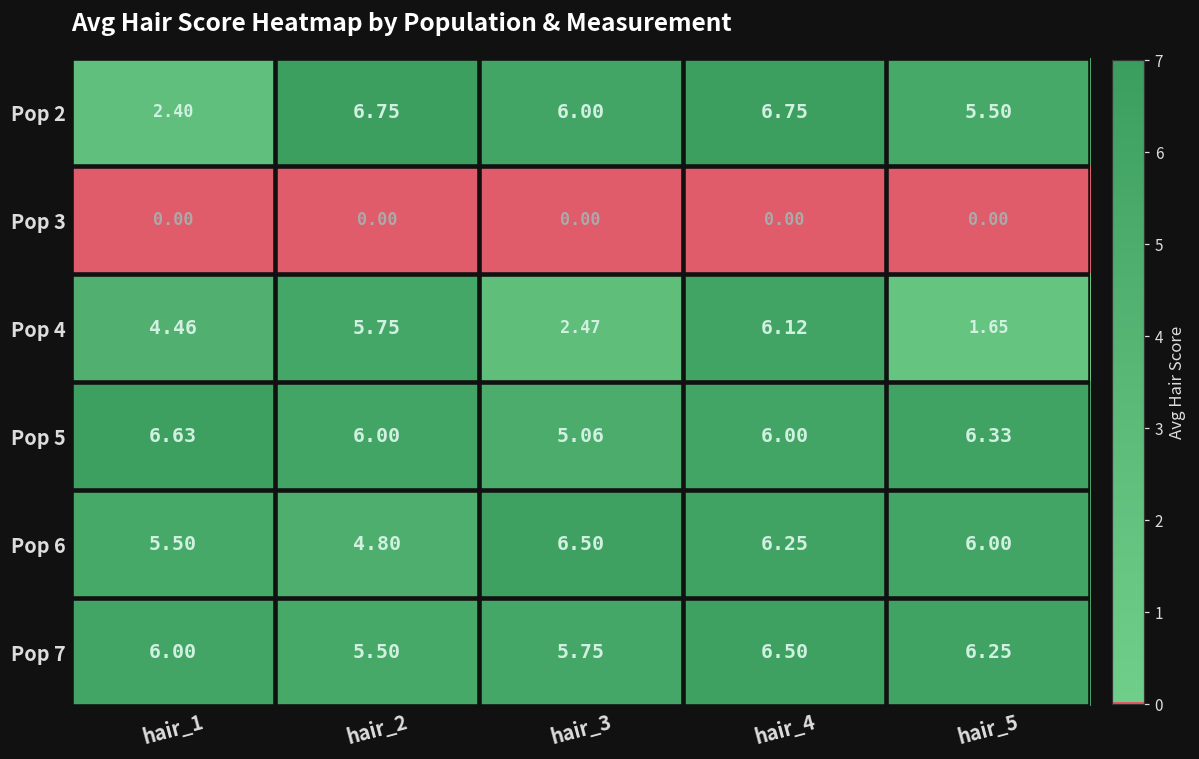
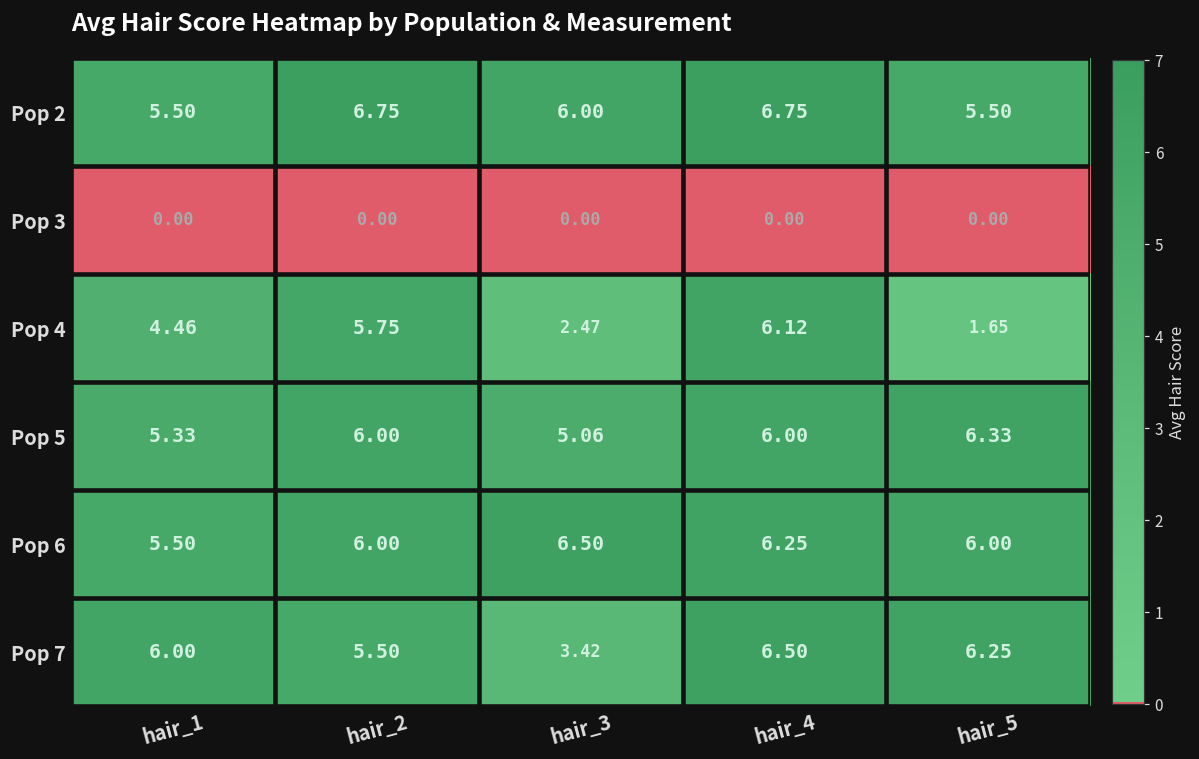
Pop 2, hair_1: 2.40 -> 5.50
Pop 5, hair_1: 6.63 -> 5.33
Pop 6, hair_2: 4.80 -> 6.00
Pop 7, hair_3: 5.75 -> 3.42
